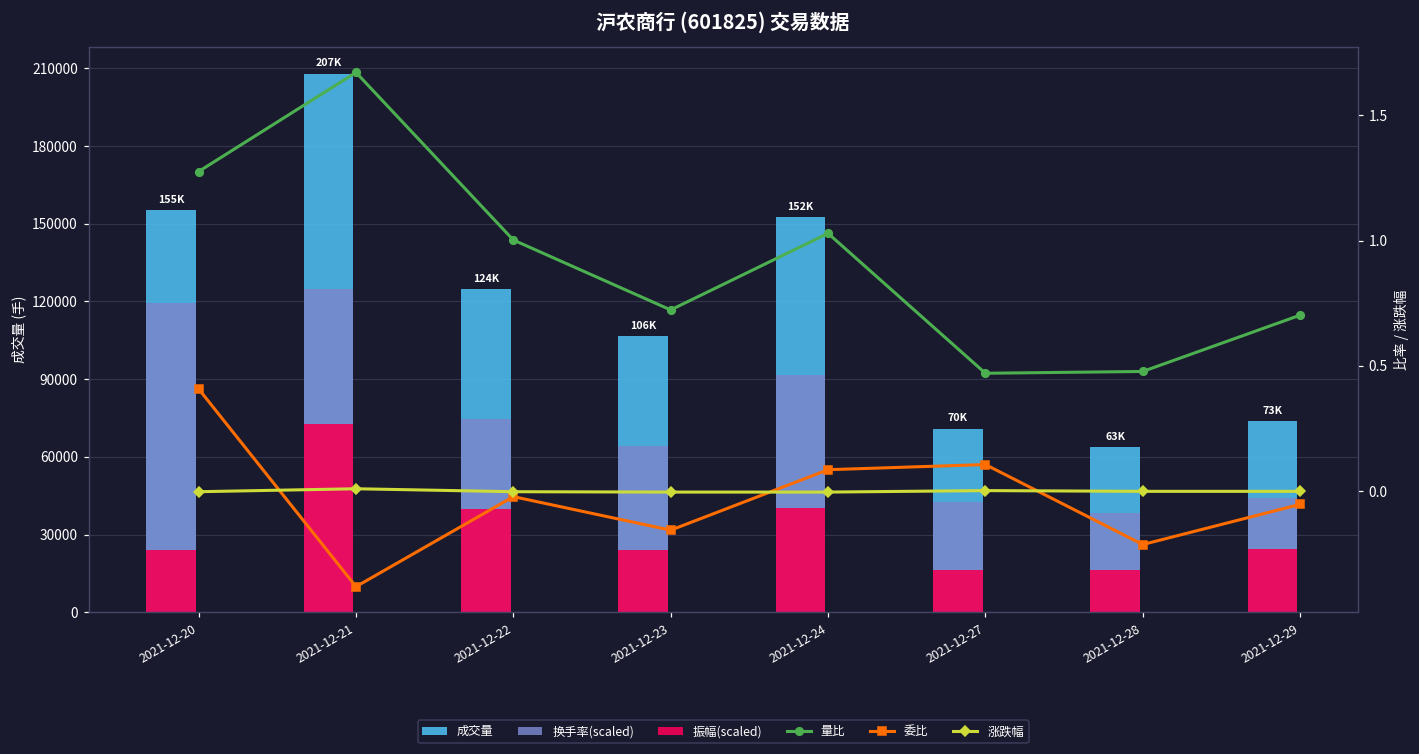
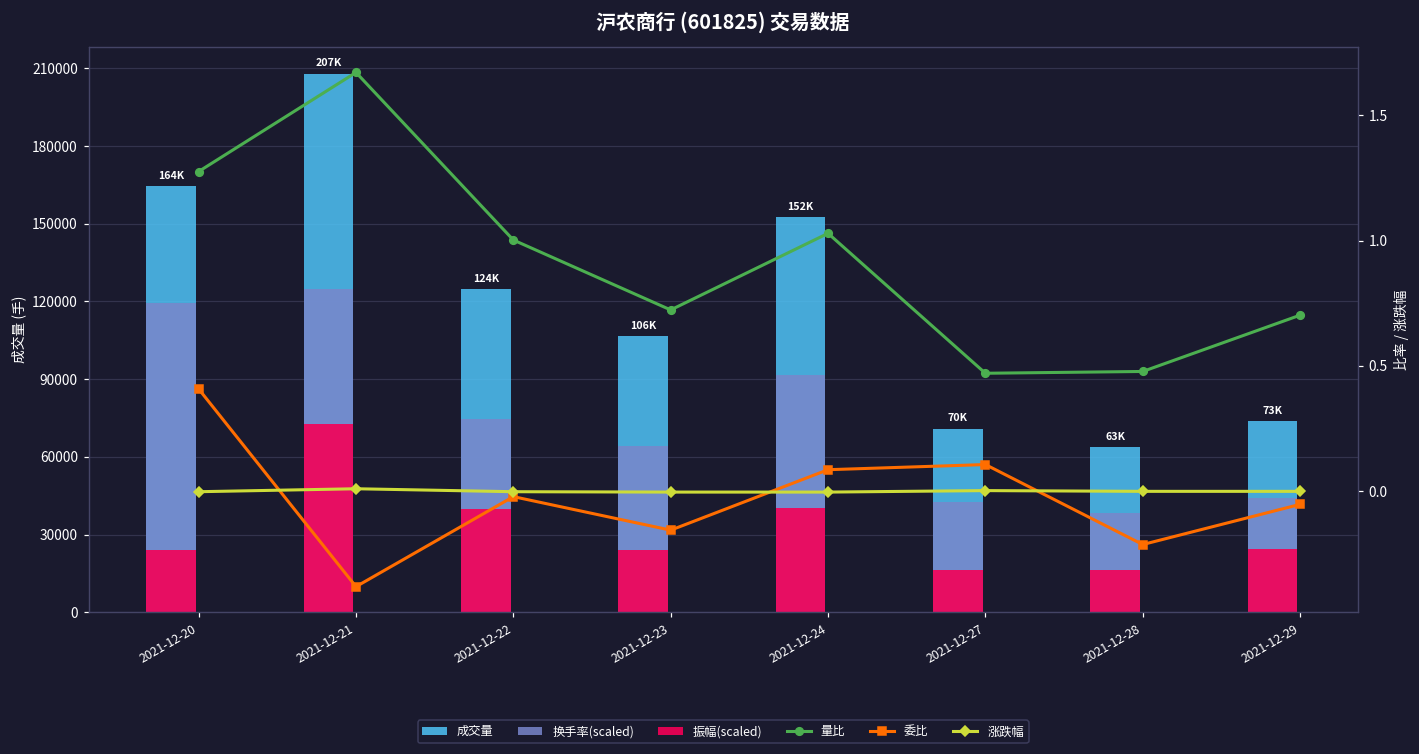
成交量, 2021-12-20: 155K -> 164K
